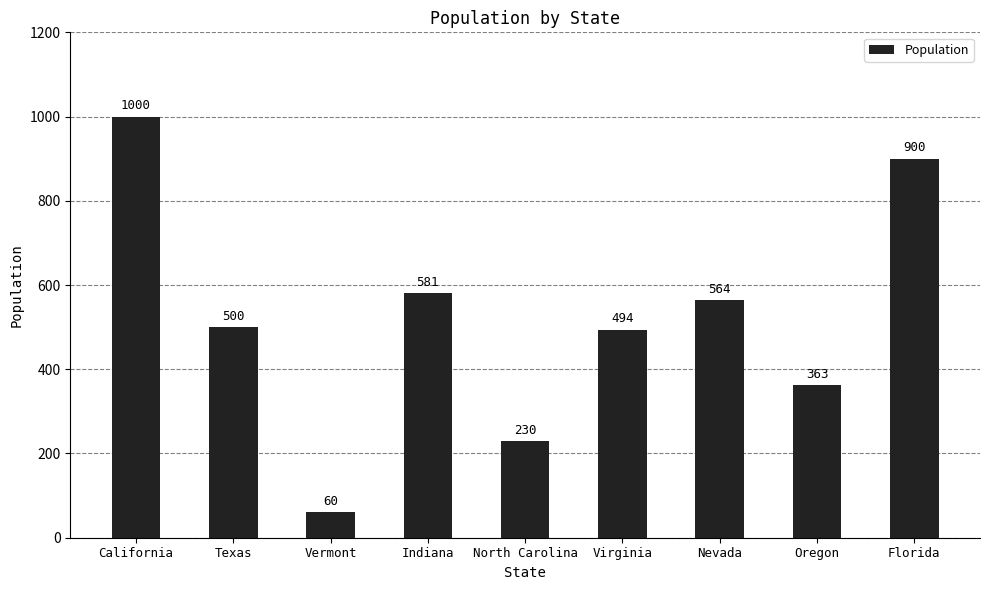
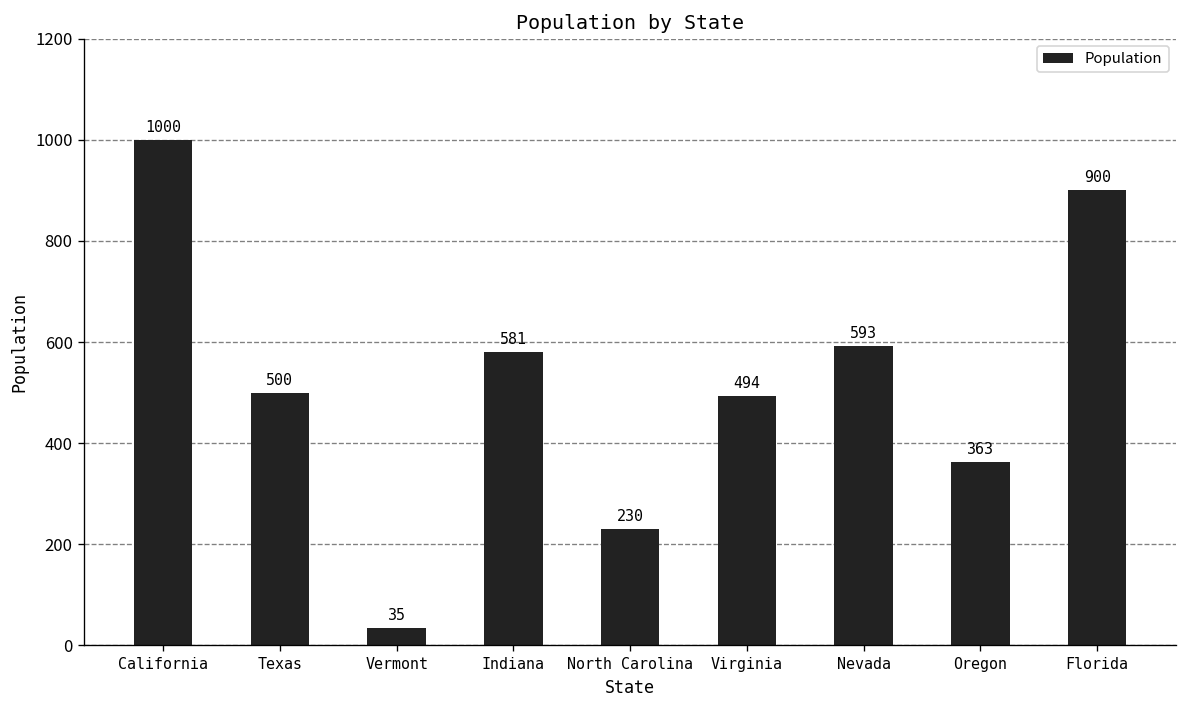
Vermont: 60 -> 35
Nevada: 564 -> 593
